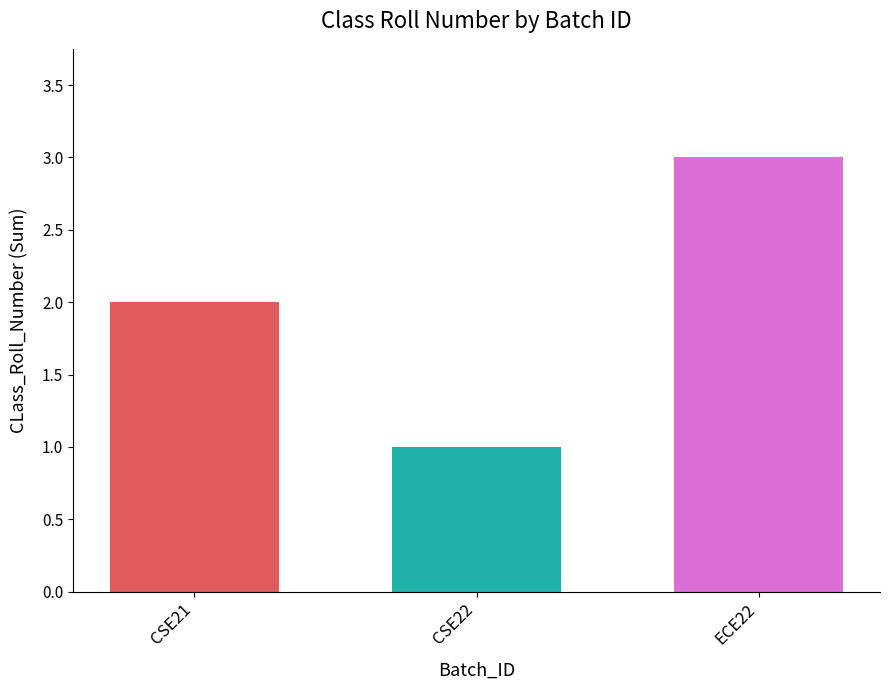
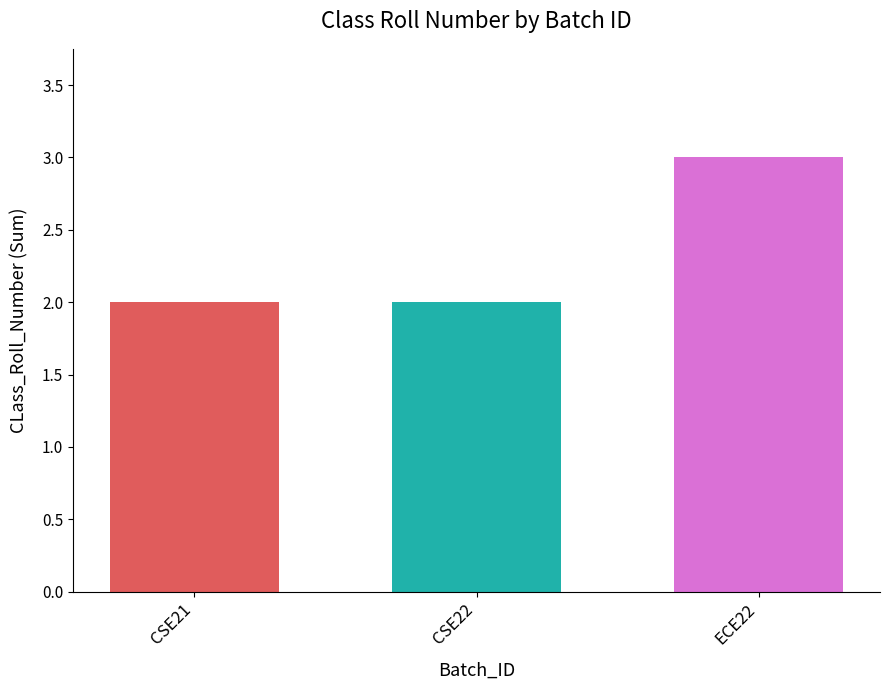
CSE22: 1 -> 2
